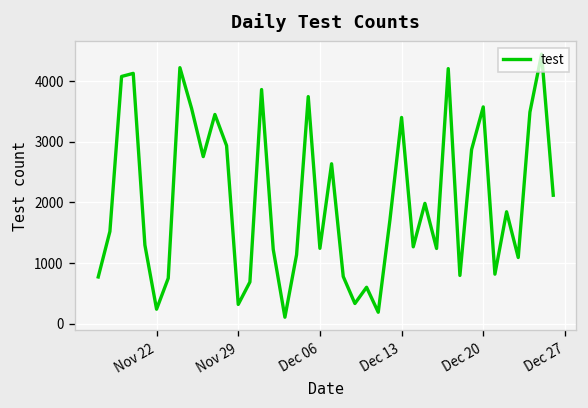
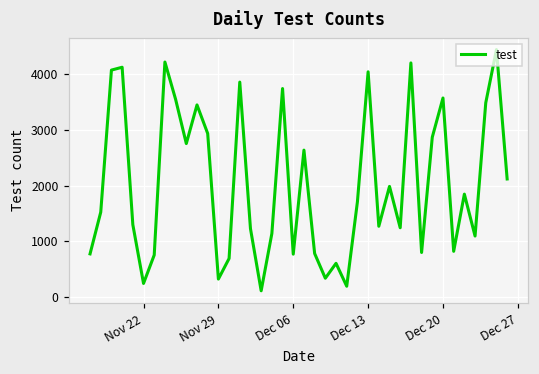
Dec 06: 1200 -> 800
Dec 13: 3400 -> 4000
